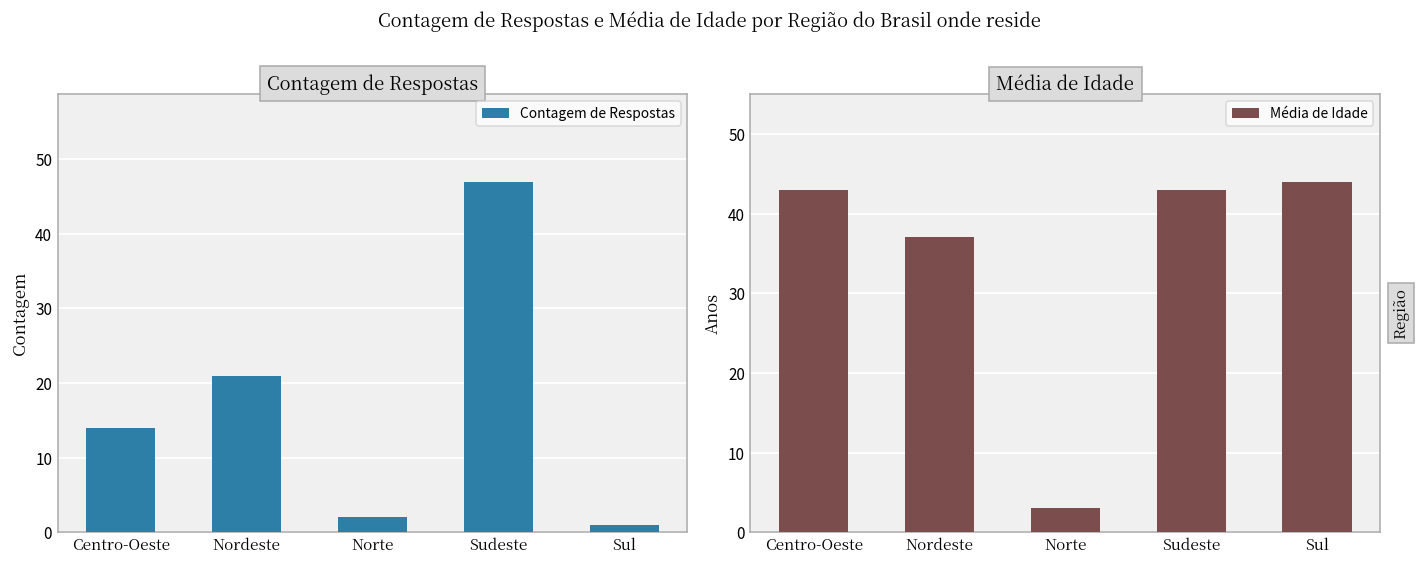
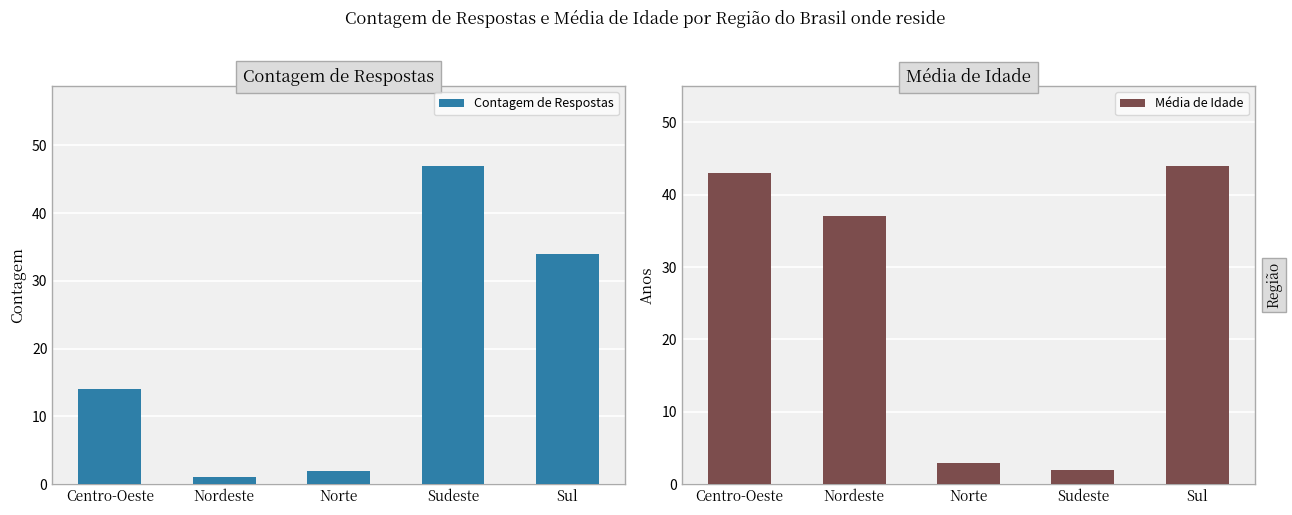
Contagem de Respostas, Nordeste: 21 -> 1
Contagem de Respostas, Sul: 1 -> 34
Média de Idade, Sudeste: 43 -> 2
